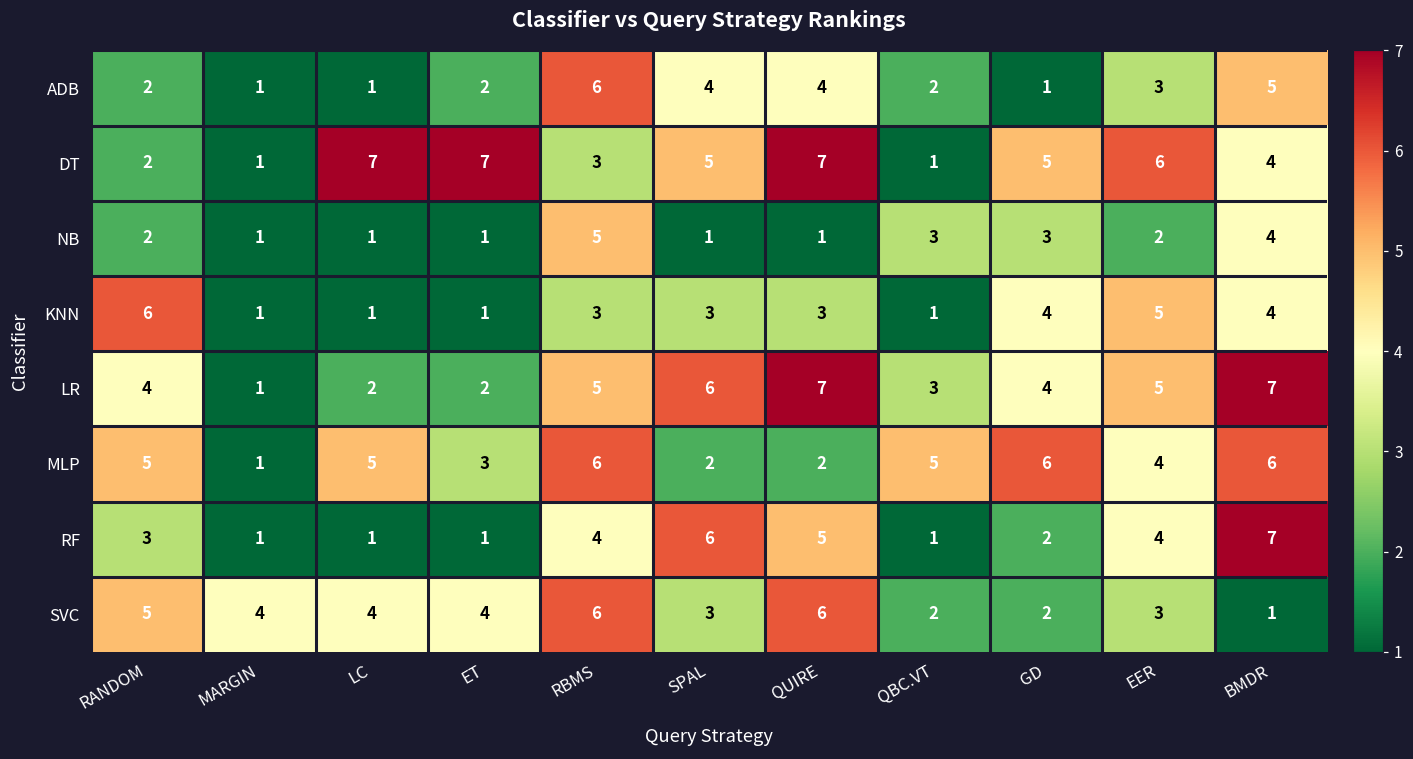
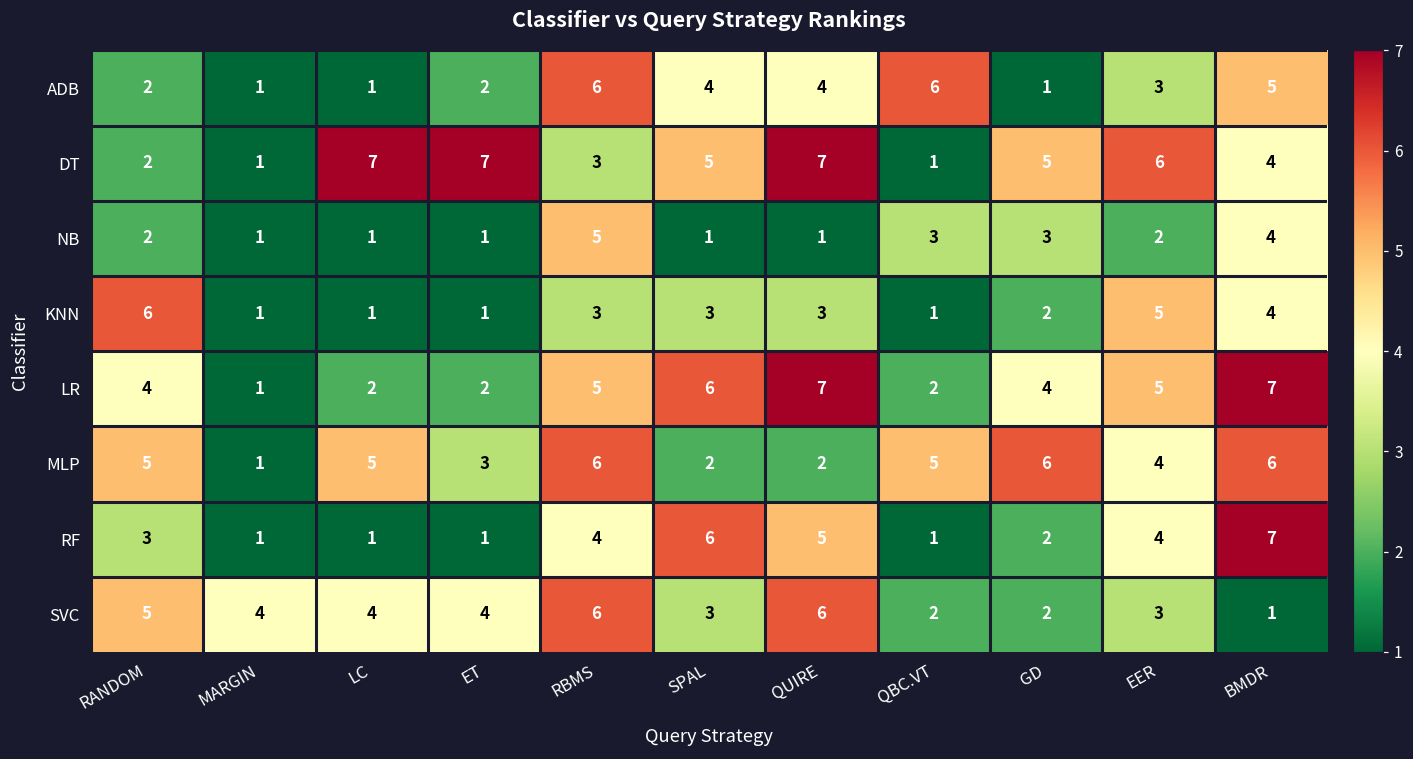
ADB, QBC.VT: 2 -> 6
KNN, GD: 4 -> 2
LR, QBC.VT: 3 -> 2
